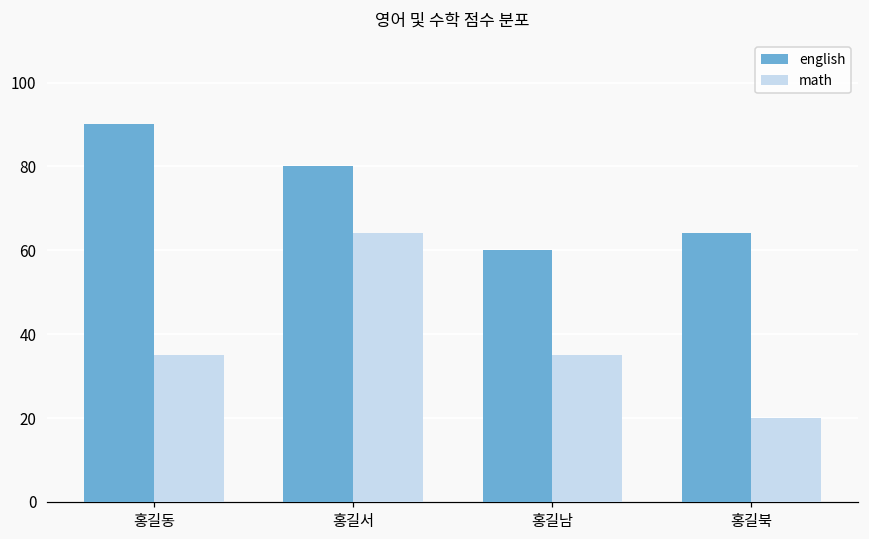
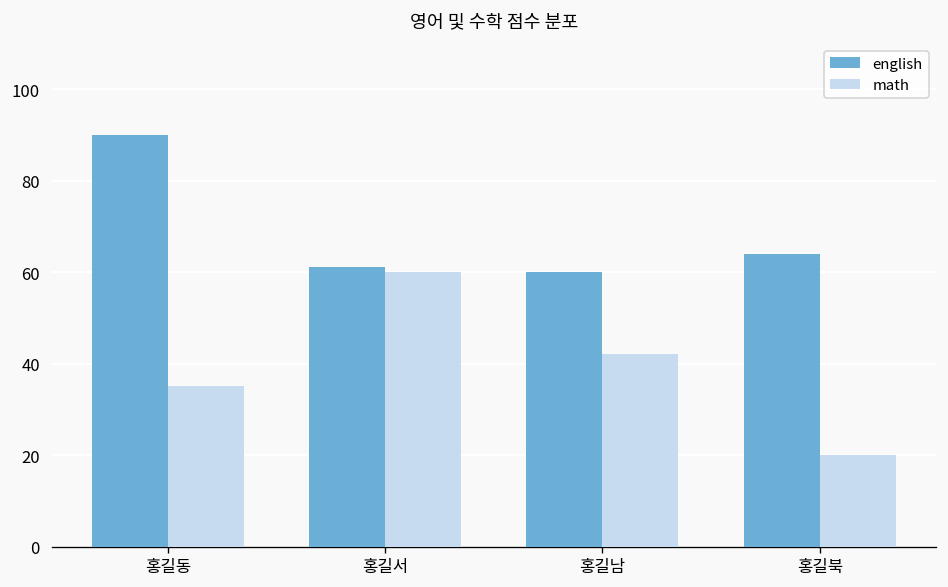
english, 홍길서: 80 -> 61
math, 홍길서: 64 -> 60
math, 홍길남: 35 -> 42
